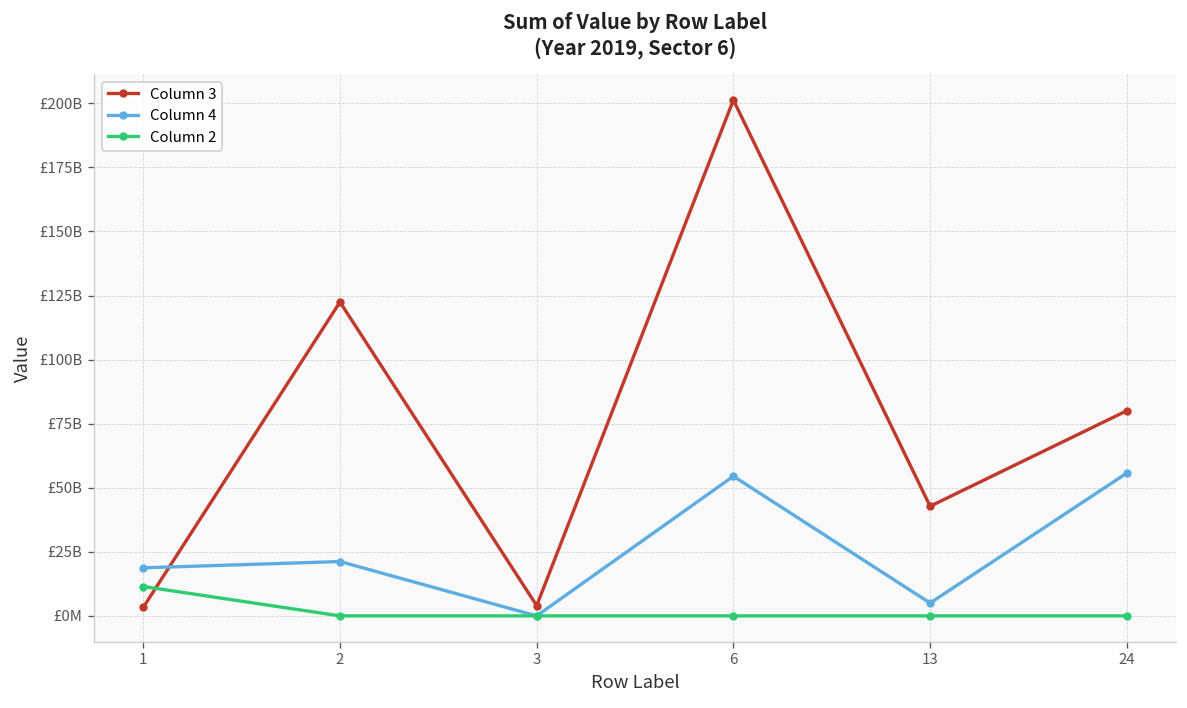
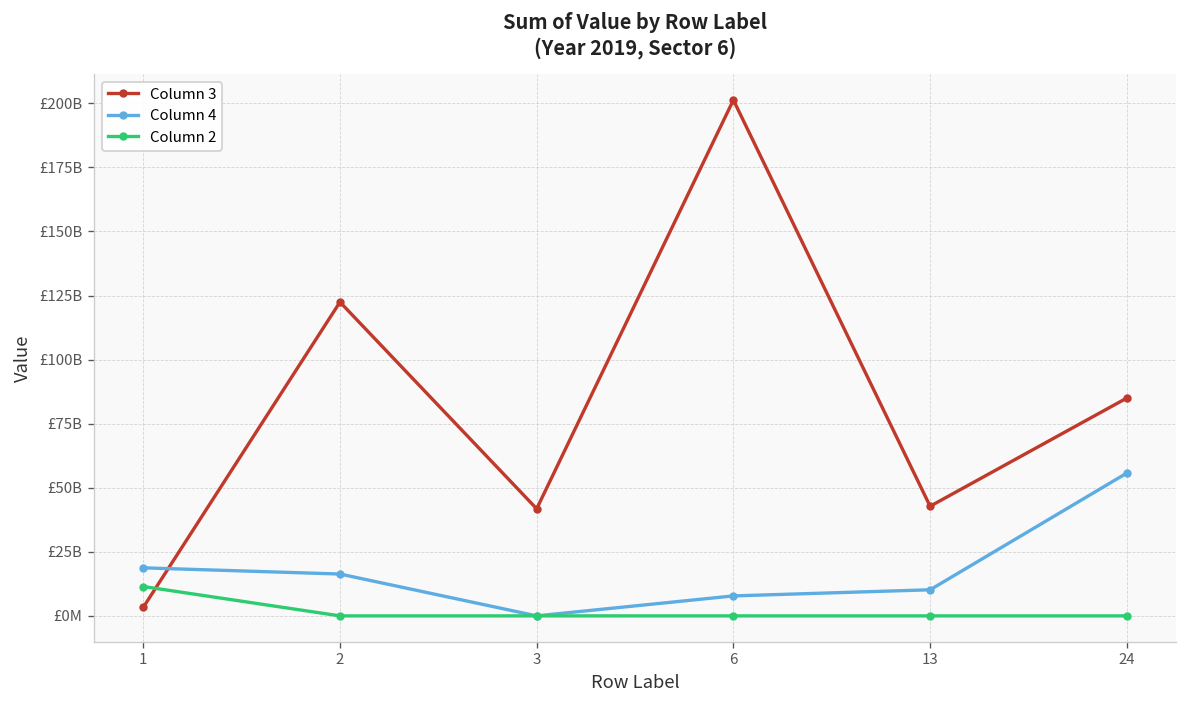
Column 4, 2: £21000000000 -> £16000000000
Column 3, 3: £4000000000 -> £42000000000
Column 4, 6: £55000000000 -> £8000000000
Column 4, 13: £5000000000 -> £10000000000
Column 3, 24: £80000000000 -> £85000000000
